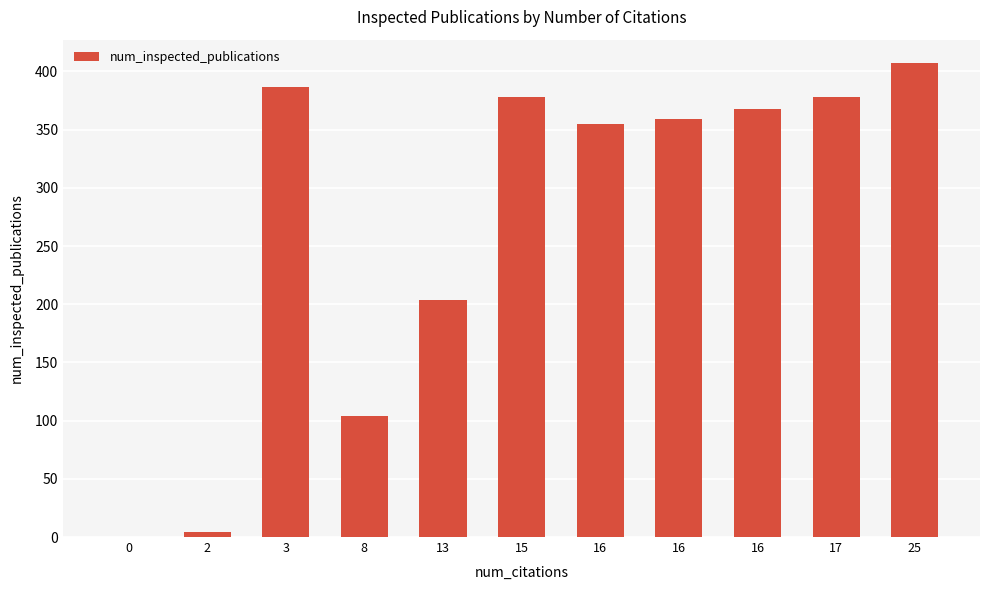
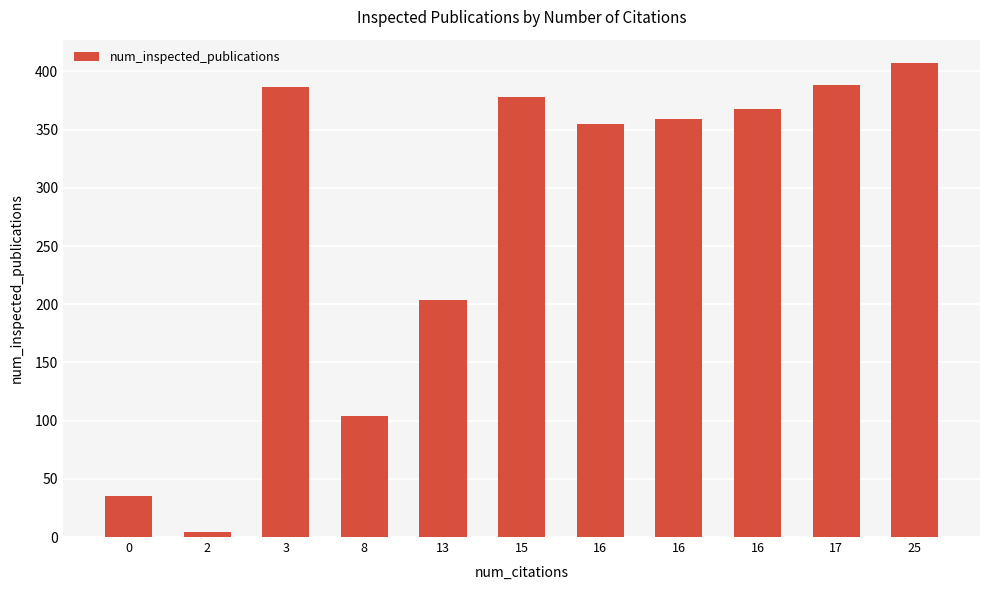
0: 0 -> 35
17: 378 -> 388
